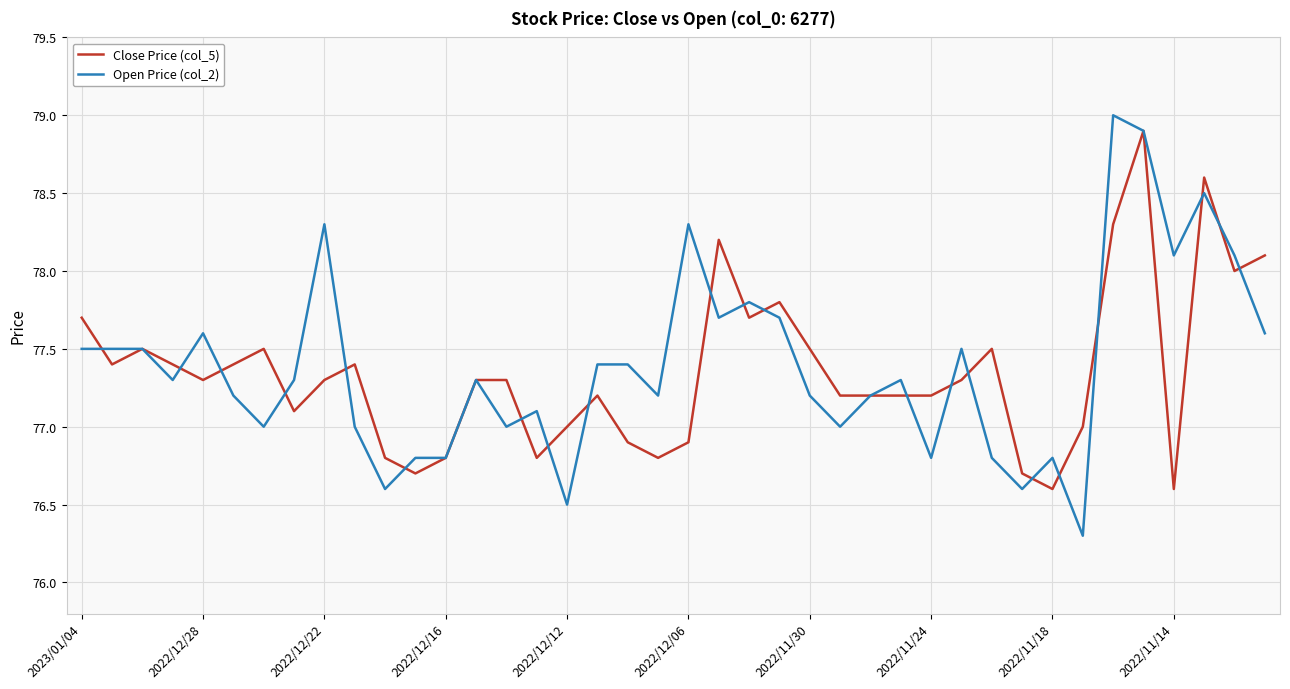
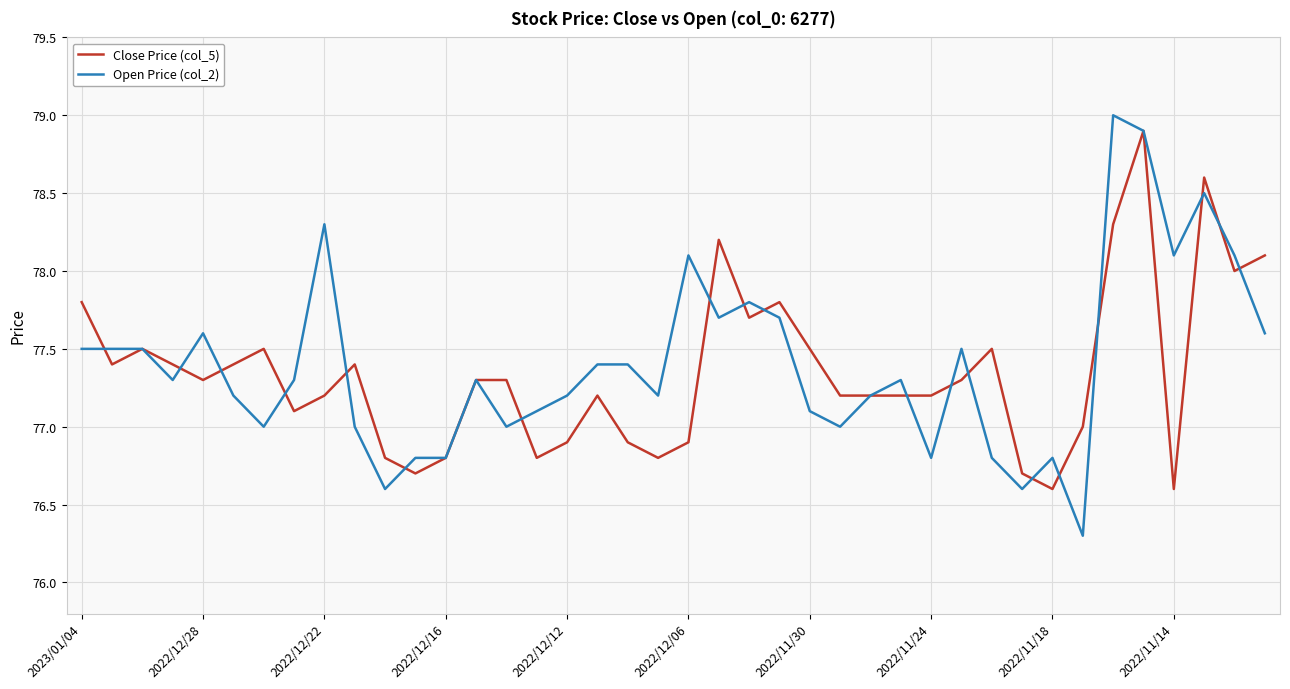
Close Price (col_5), 2023/01/04: 77.7 -> 77.8
Close Price (col_5), 2022/12/22: 77.3 -> 77.2
Close Price (col_5), 2022/12/12: 77.0 -> 76.9
Open Price (col_2), 2022/12/12: 76.5 -> 77.2
Open Price (col_2), 2022/12/06: 78.3 -> 78.1
Open Price (col_2), 2022/11/30: 77.2 -> 77.1
